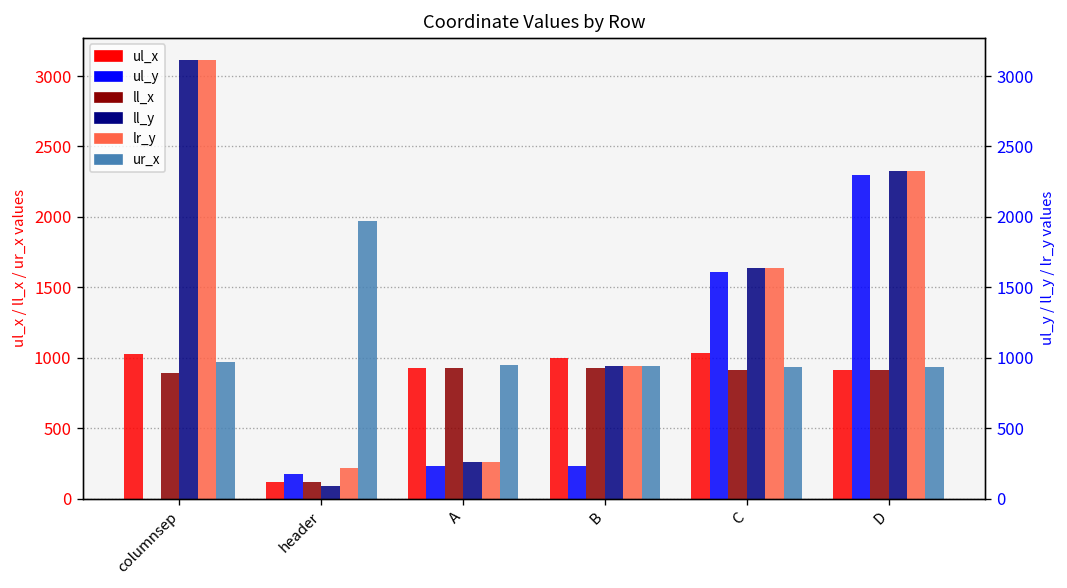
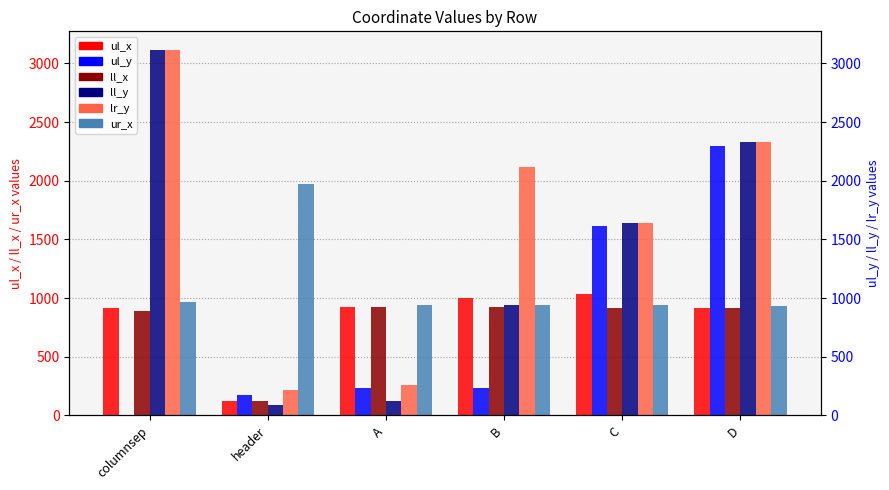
ul_x, columnsep: 1020 -> 910
ll_y, A: 260 -> 120
lr_y, B: 940 -> 2120
